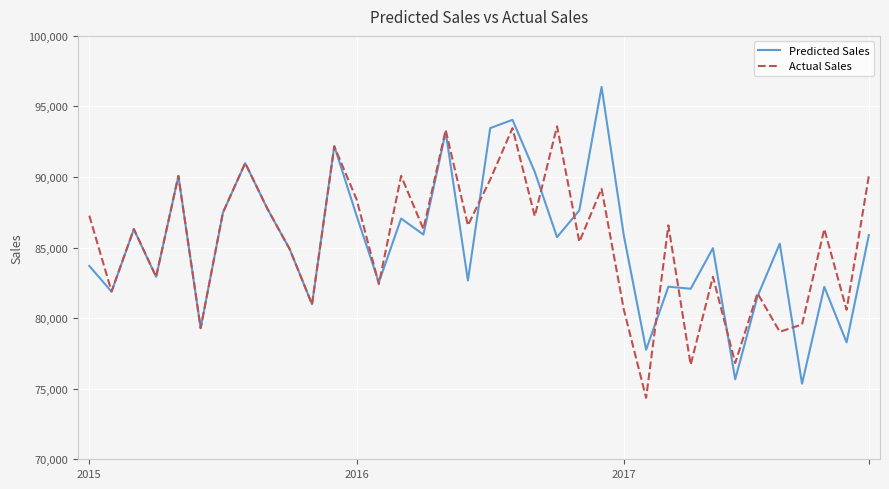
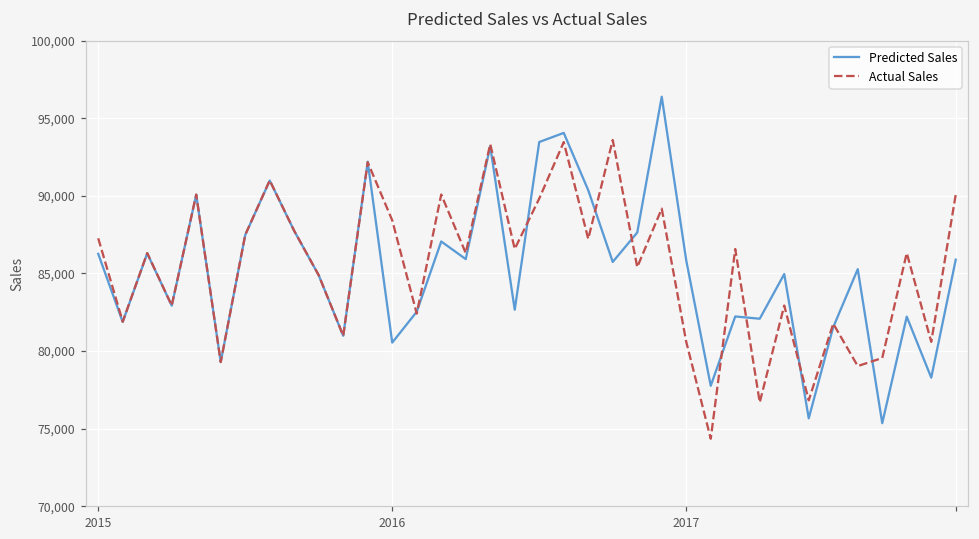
Predicted Sales, 2015: 83,700 -> 86,300
Predicted Sales, 2016: 87,300 -> 80,500
